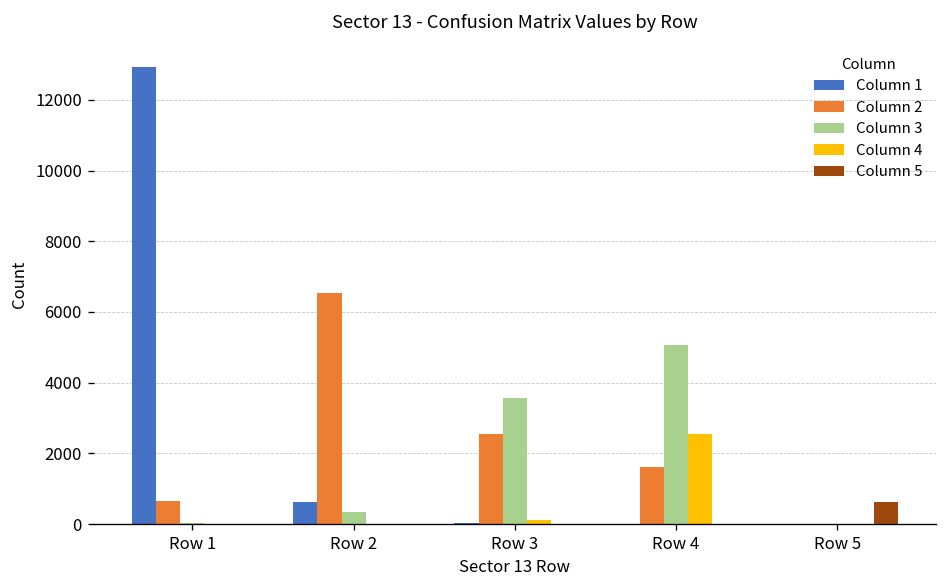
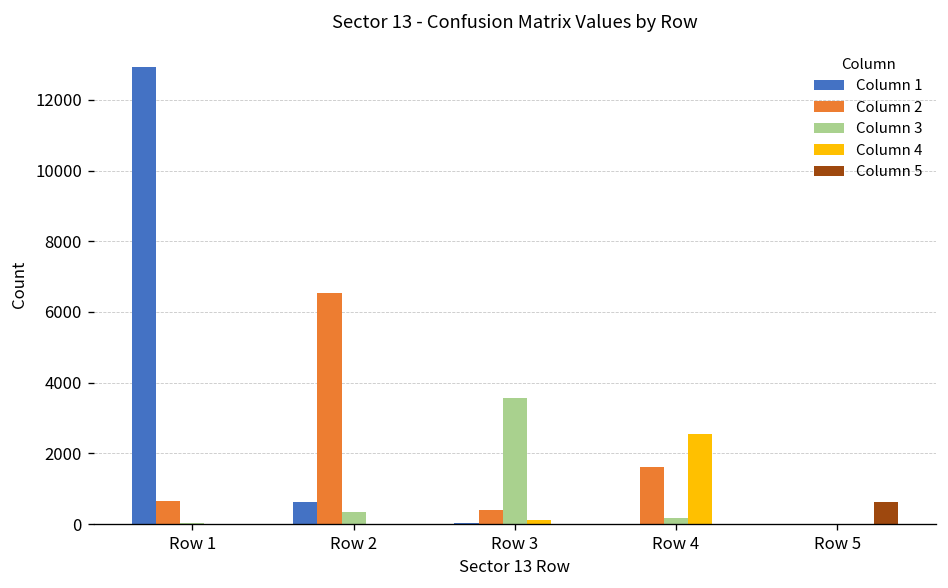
Column 2, Row 3: 2500 -> 400
Column 3, Row 4: 5100 -> 200
